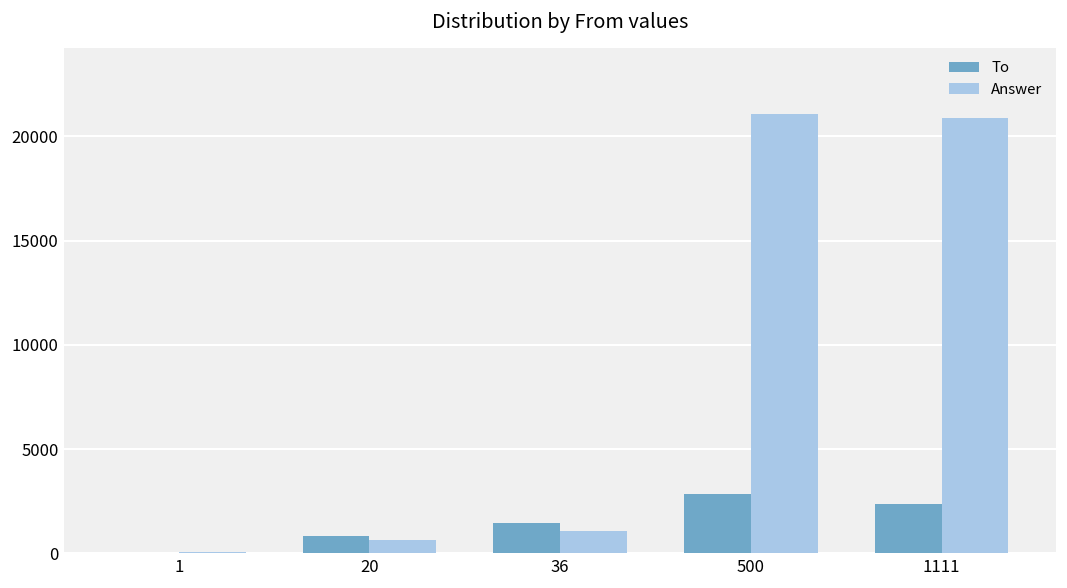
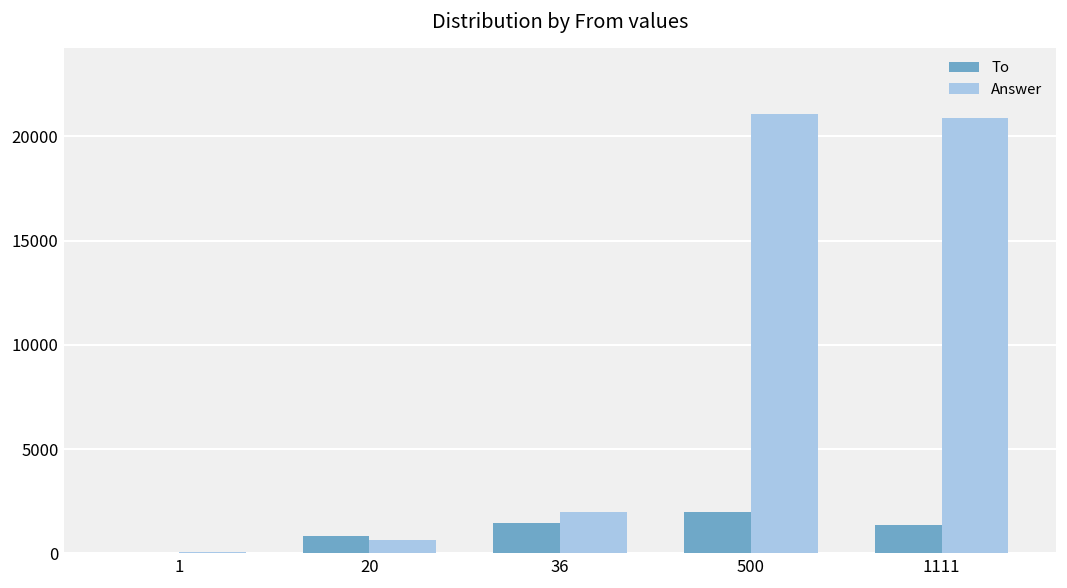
Answer, 36: 1100 -> 2000
To, 500: 2800 -> 2000
To, 1111: 2400 -> 1400
